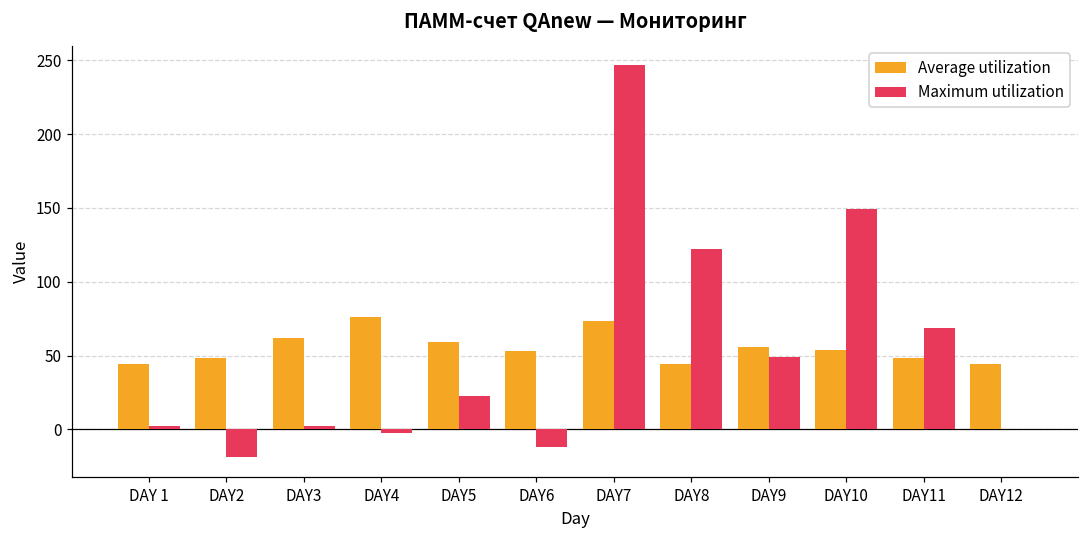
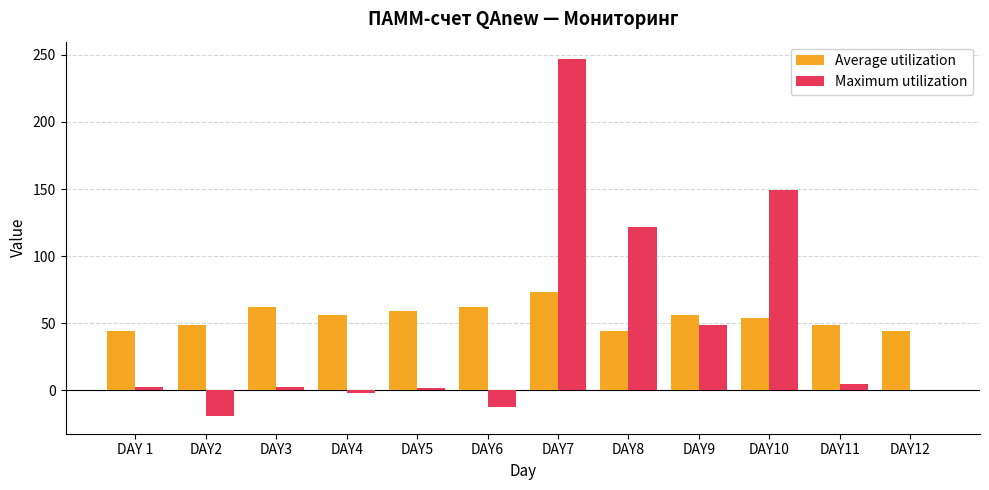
Average utilization, DAY4: 76 -> 56
Maximum utilization, DAY5: 23 -> 2
Average utilization, DAY6: 53 -> 62
Maximum utilization, DAY11: 69 -> 5
